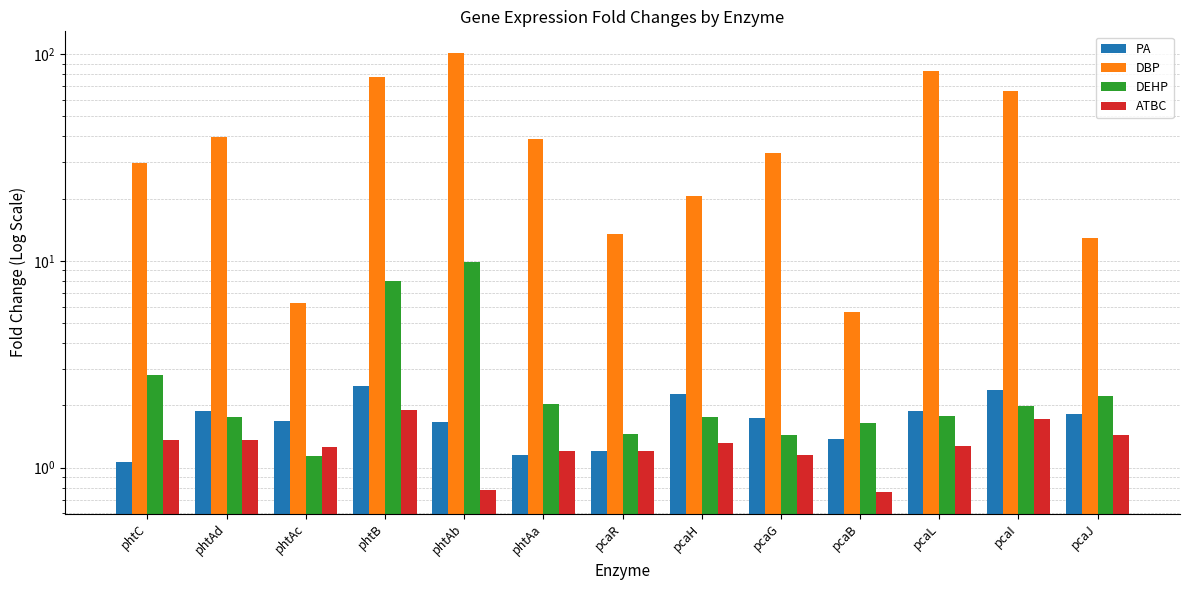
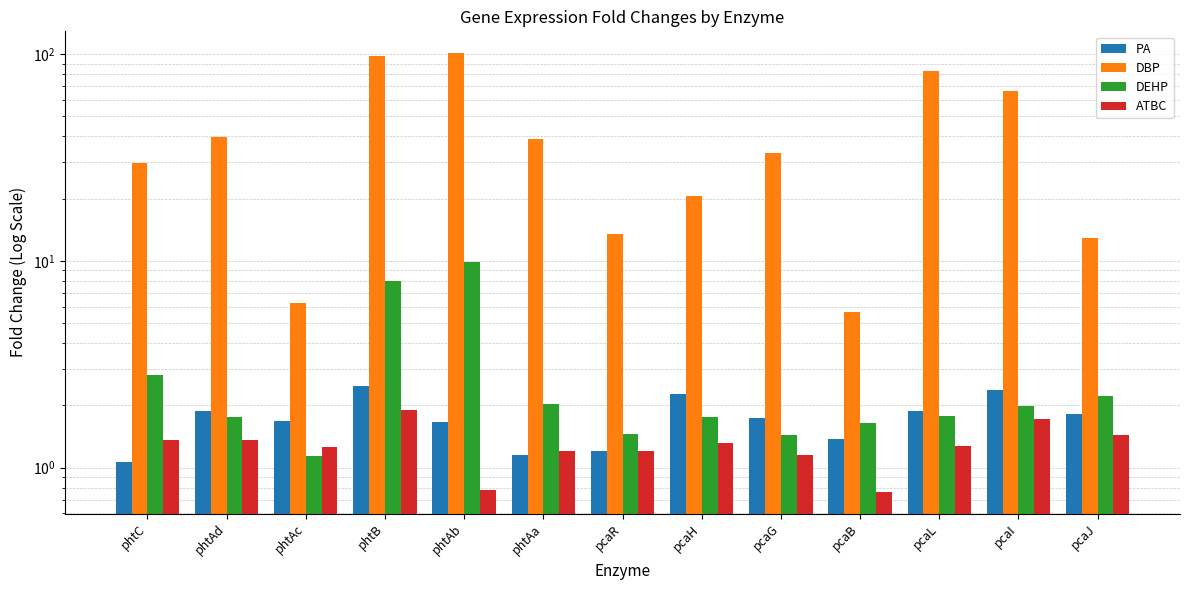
DBP, phtB: 77 -> 100
